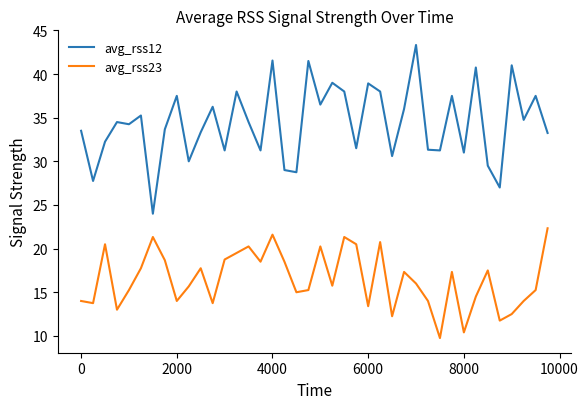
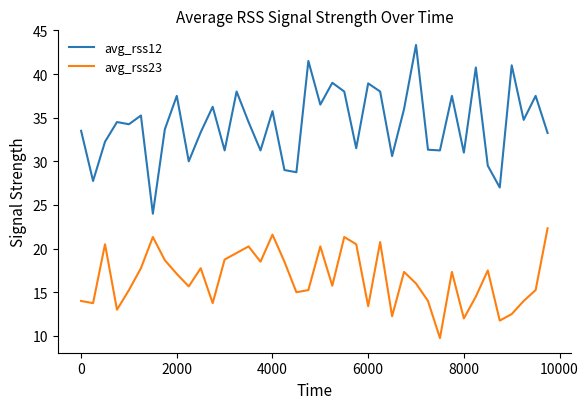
avg_rss23, 2000: 14 -> 17
avg_rss12, 4000: 42 -> 36
avg_rss23, 8000: 10 -> 12
